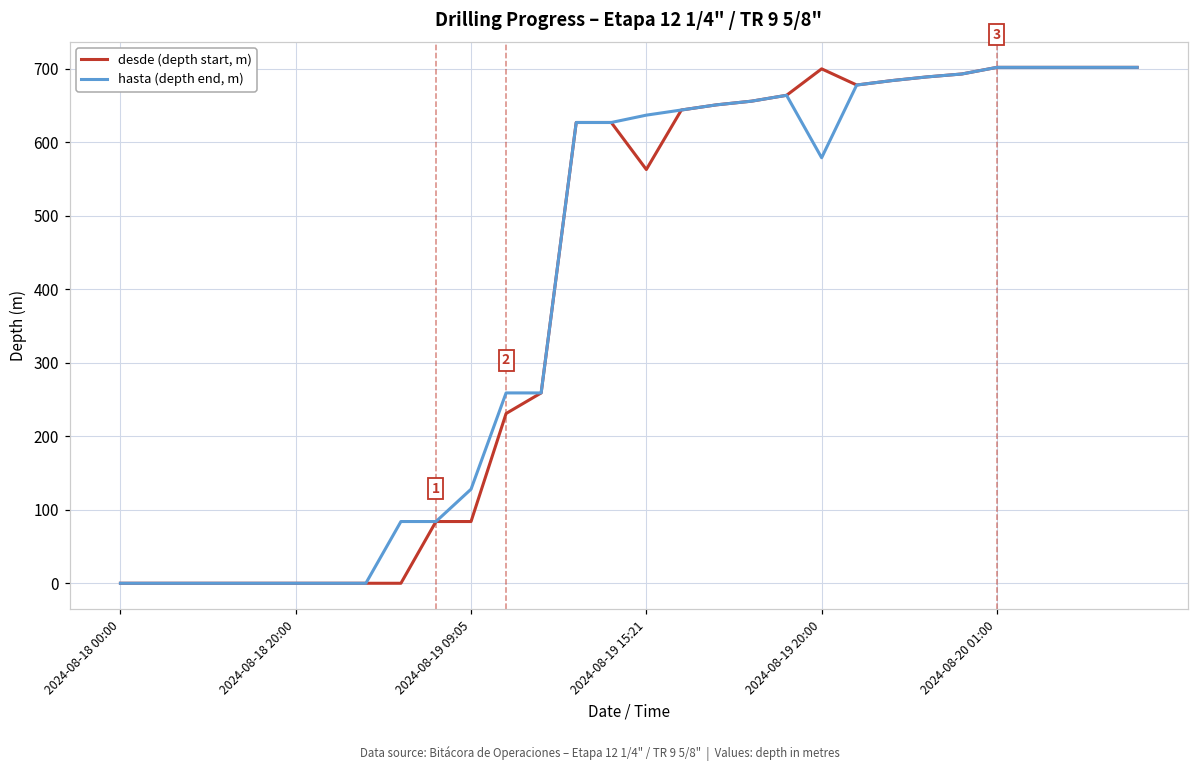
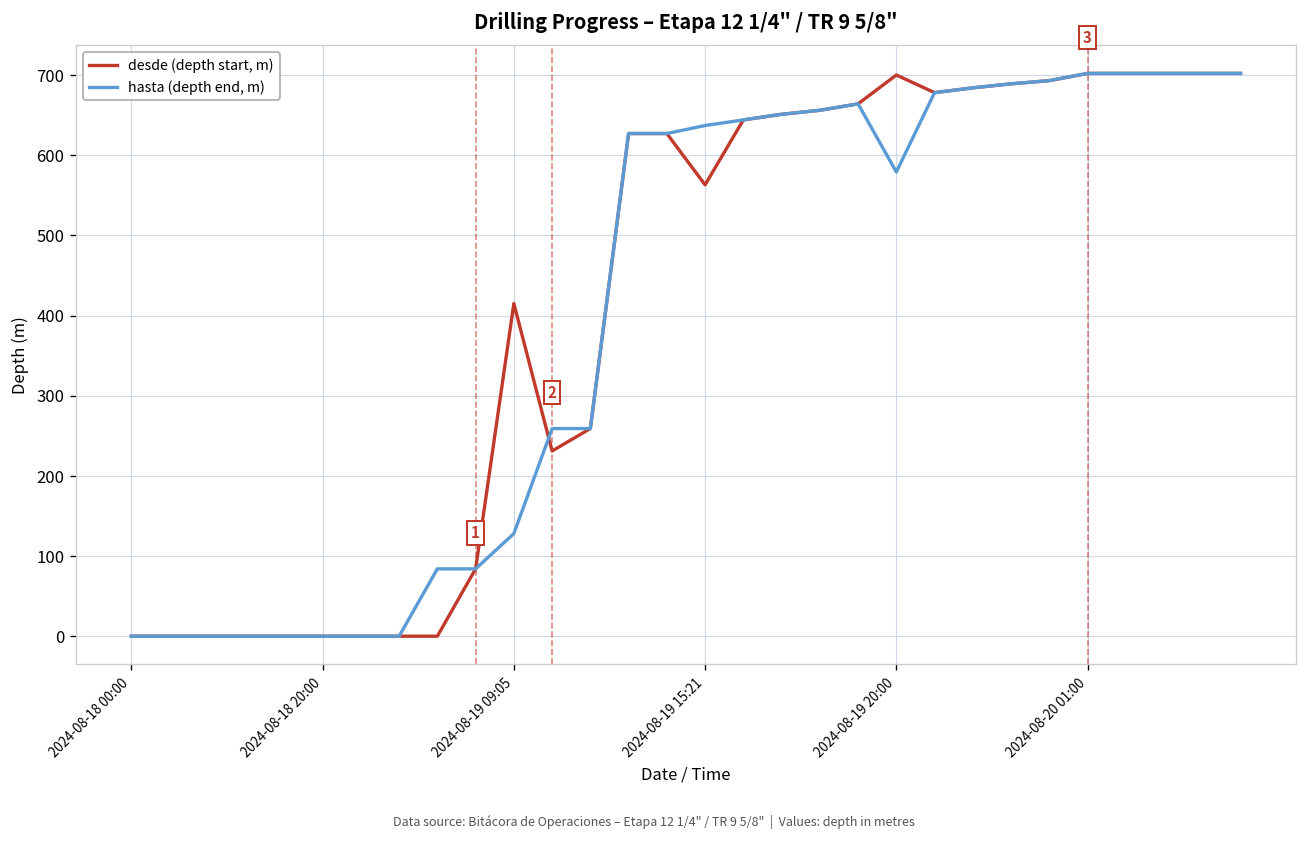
desde (depth start, m), 2024-08-19 09:05: 80 -> 420
